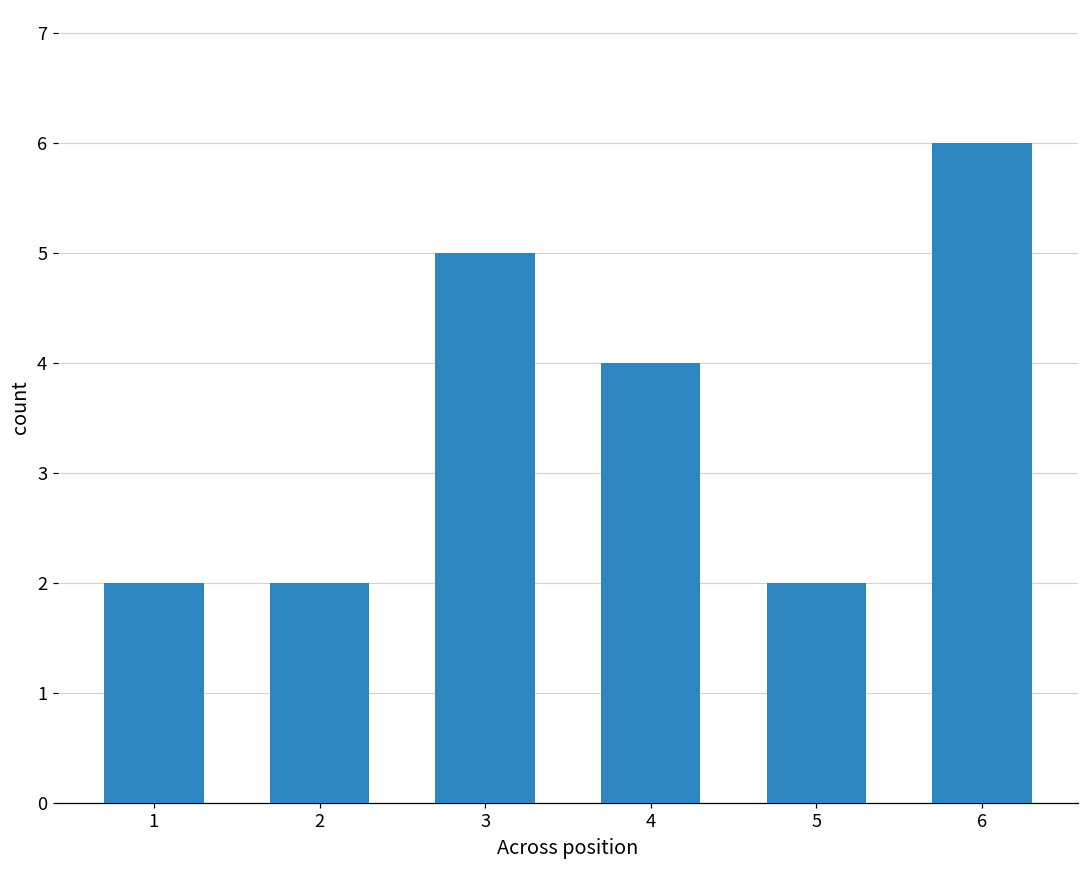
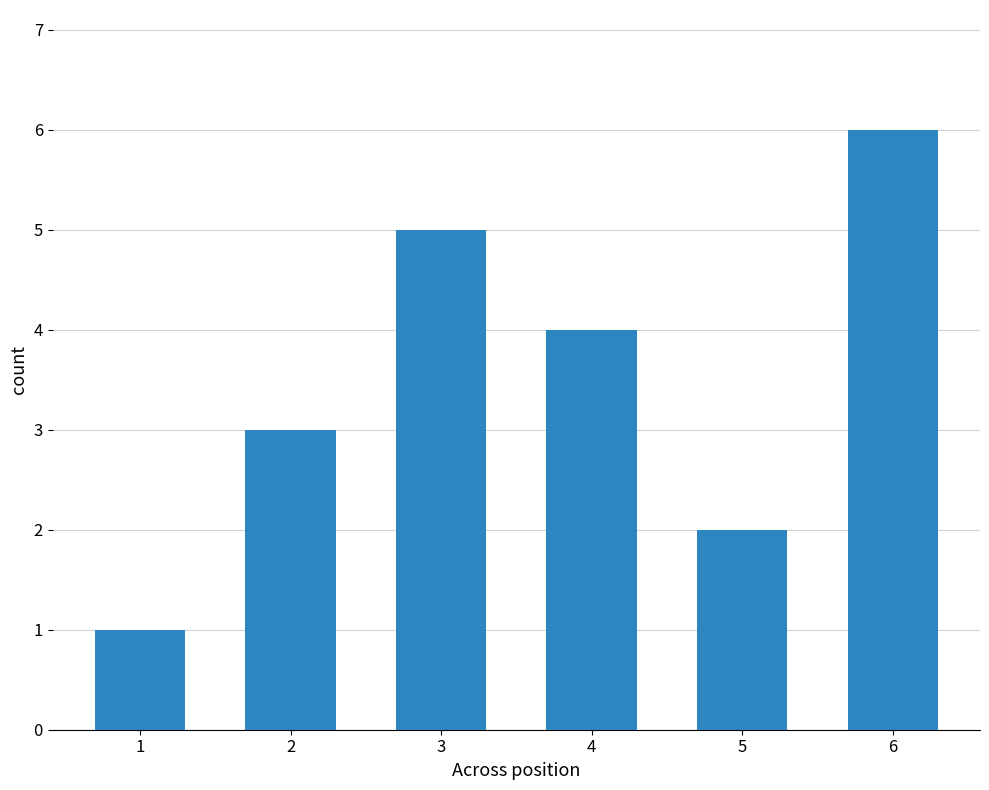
1: 2 -> 1
2: 2 -> 3
